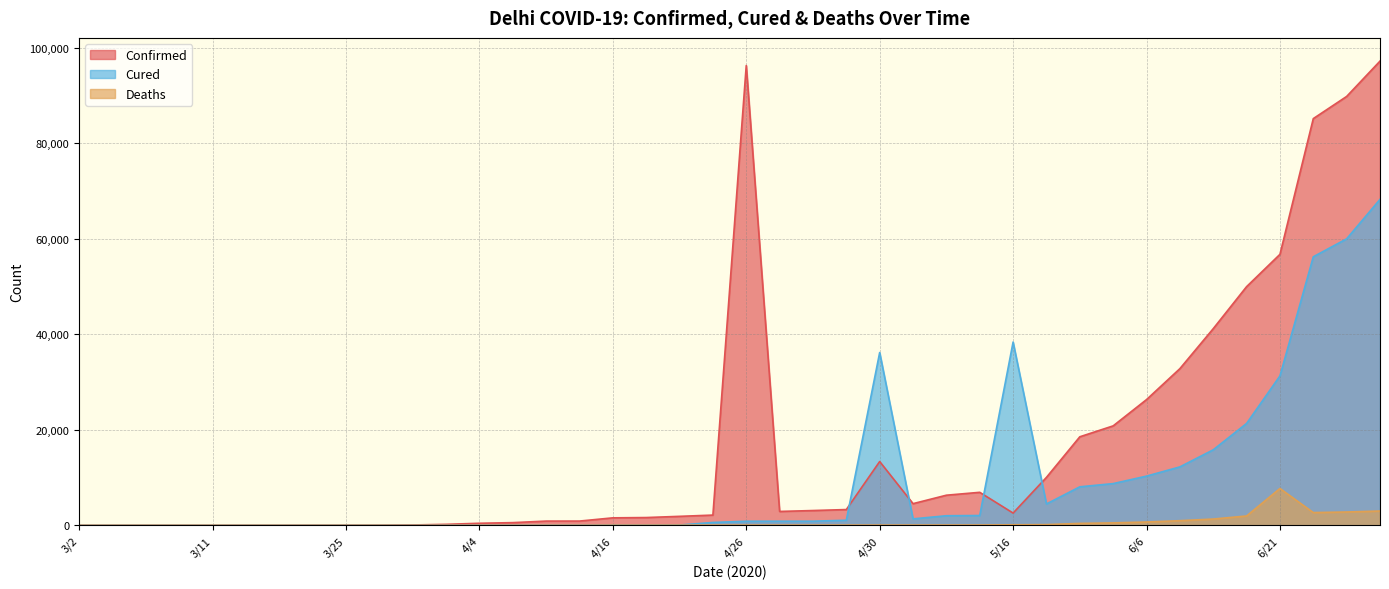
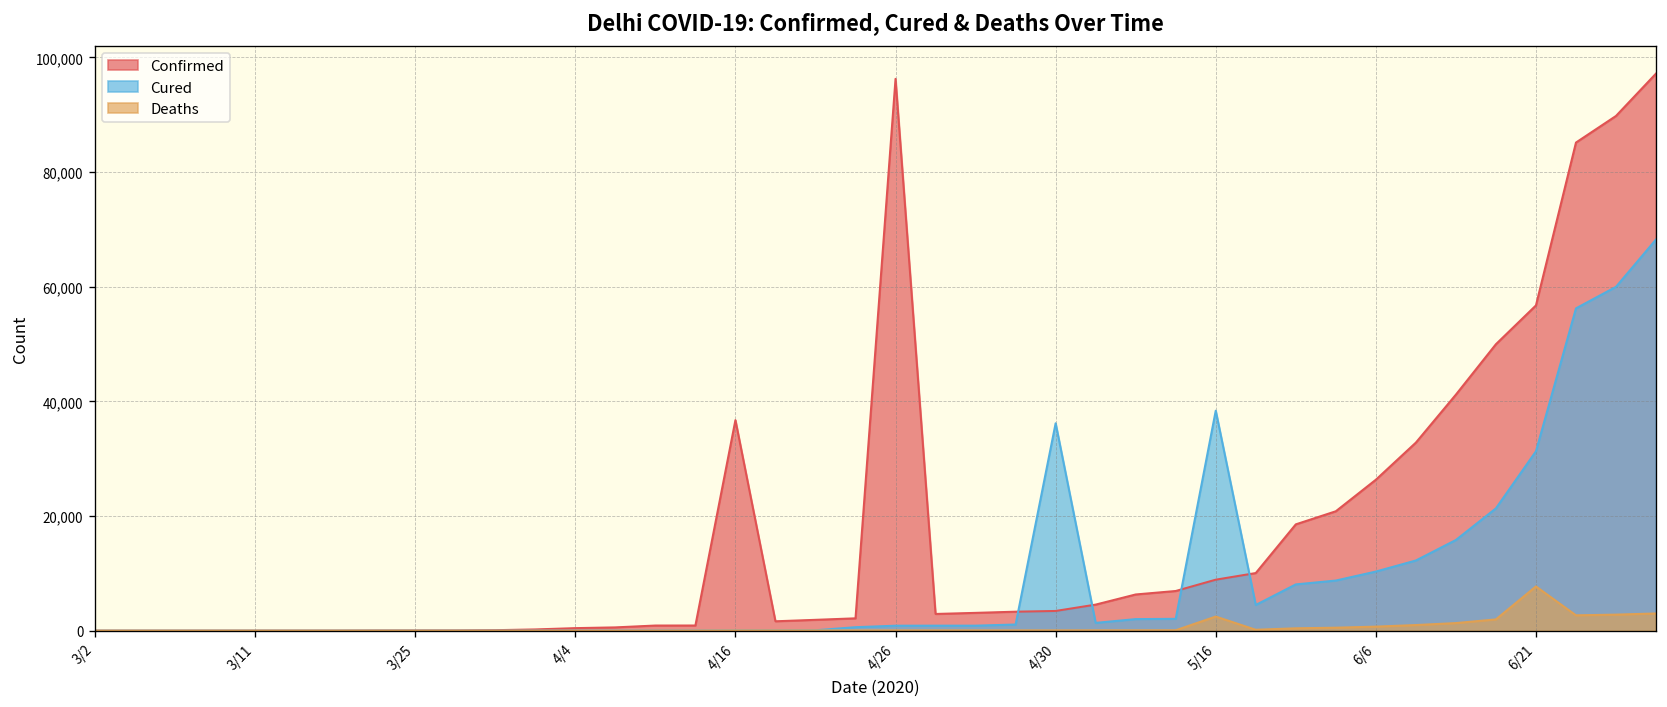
Confirmed, 4/16: 2,000 -> 37,000
Confirmed, 4/30: 13,000 -> 3,000
Confirmed, 5/16: 3,000 -> 9,000
Deaths, 5/16: 0 -> 2,000
